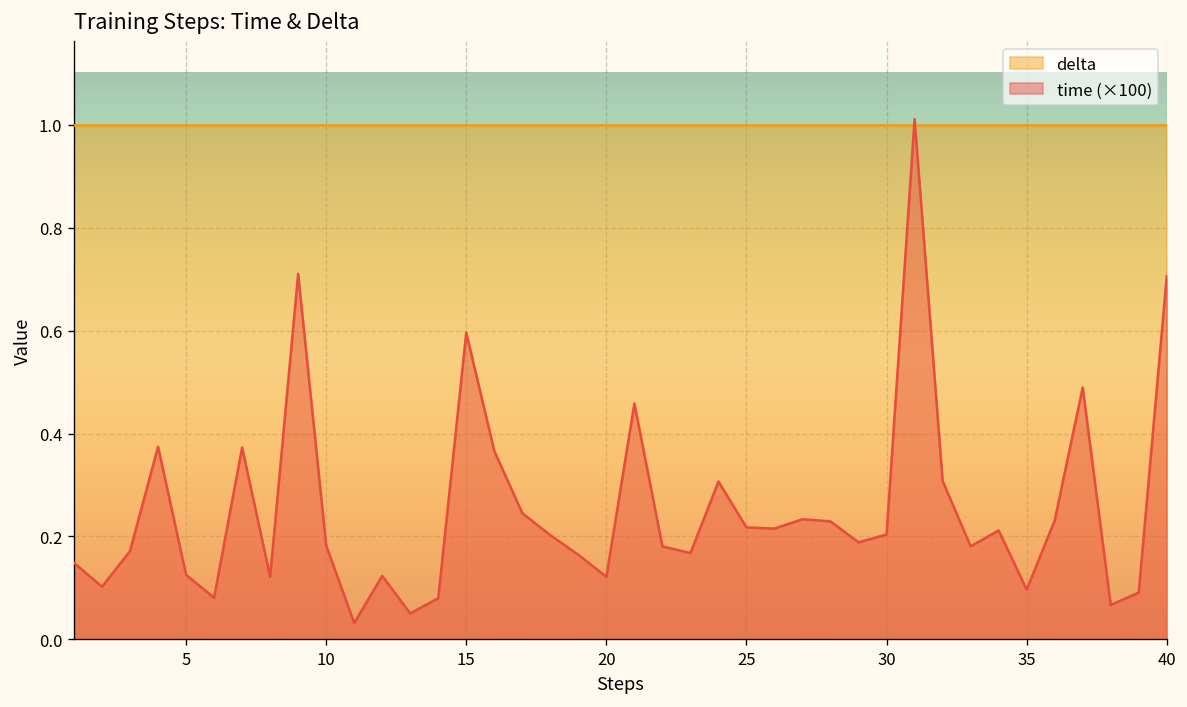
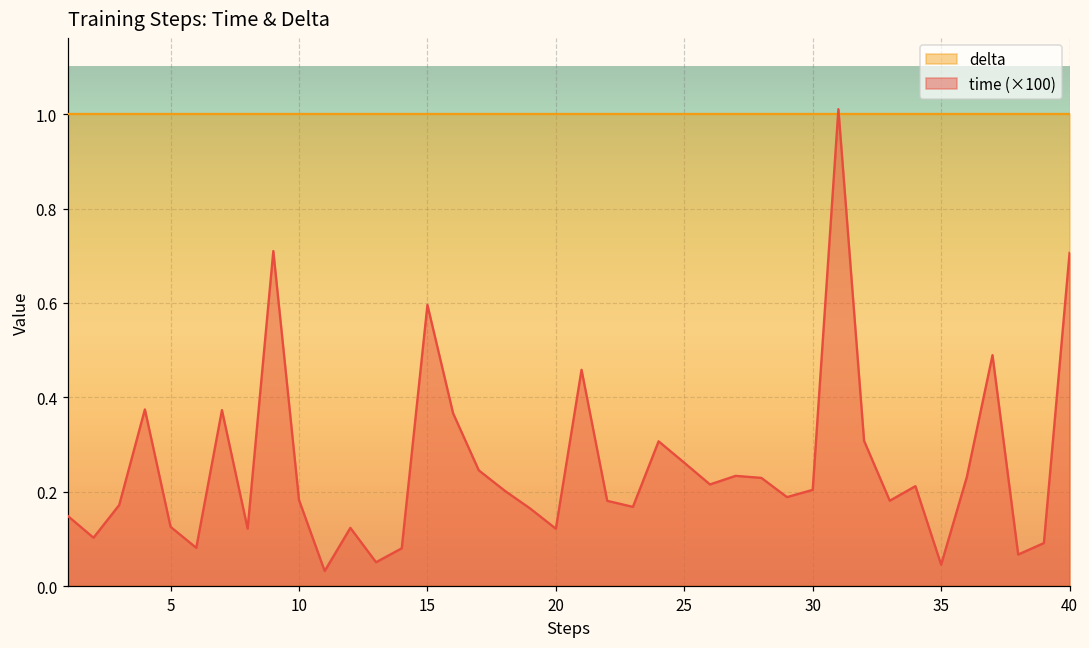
time (×100), 25: 0.22 -> 0.26
time (×100), 35: 0.10 -> 0.05
